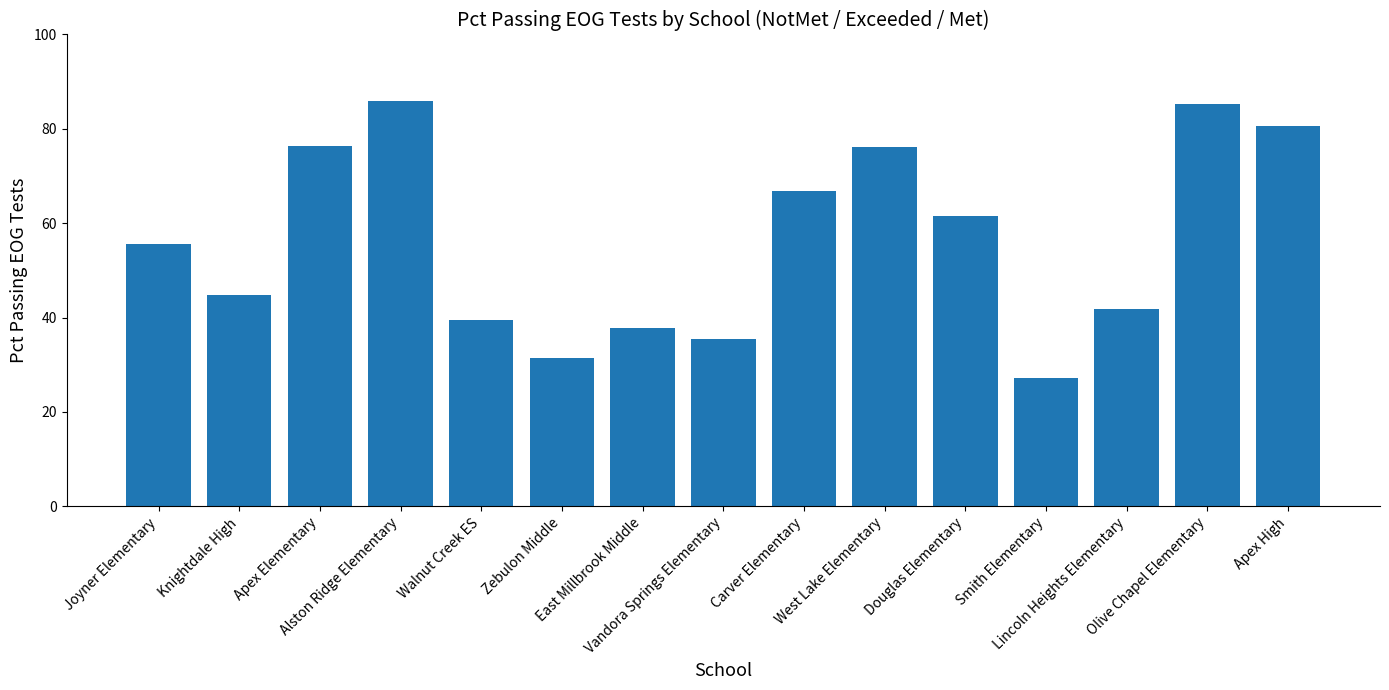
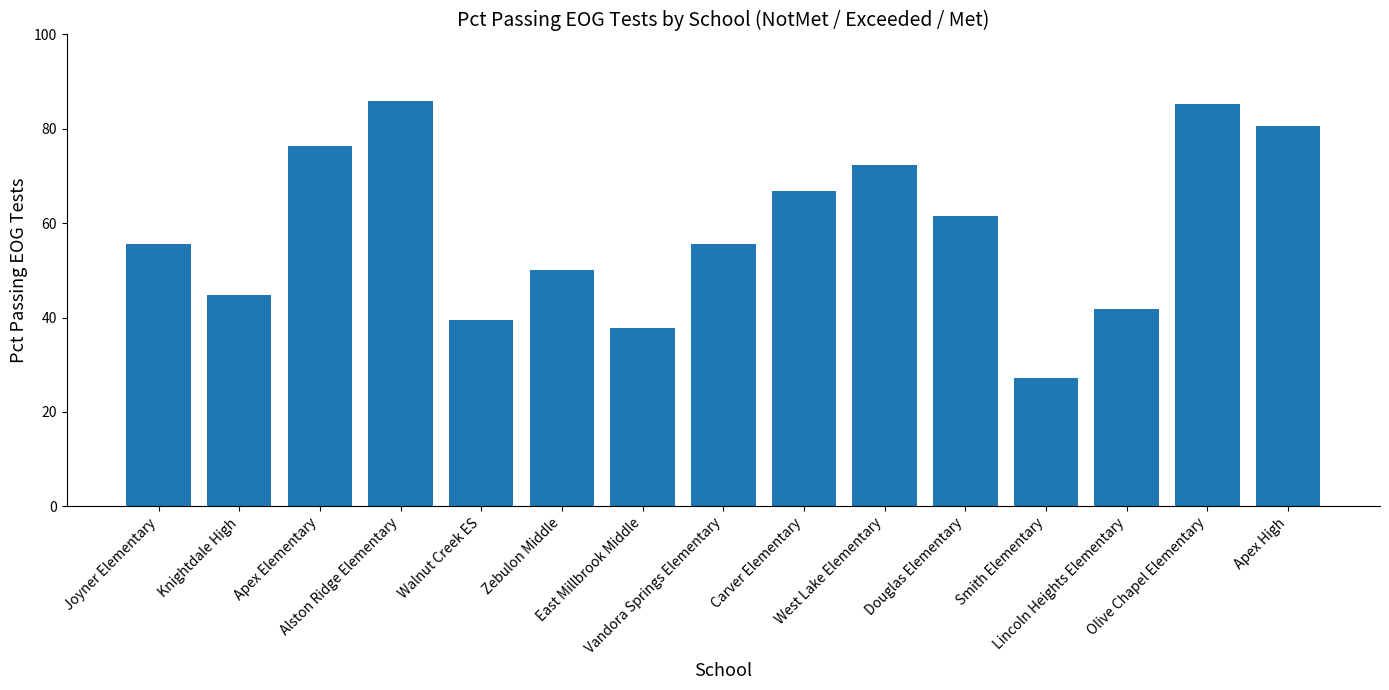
Zebulon Middle: 32 -> 50
Vandora Springs Elementary: 36 -> 56
West Lake Elementary: 76 -> 72
